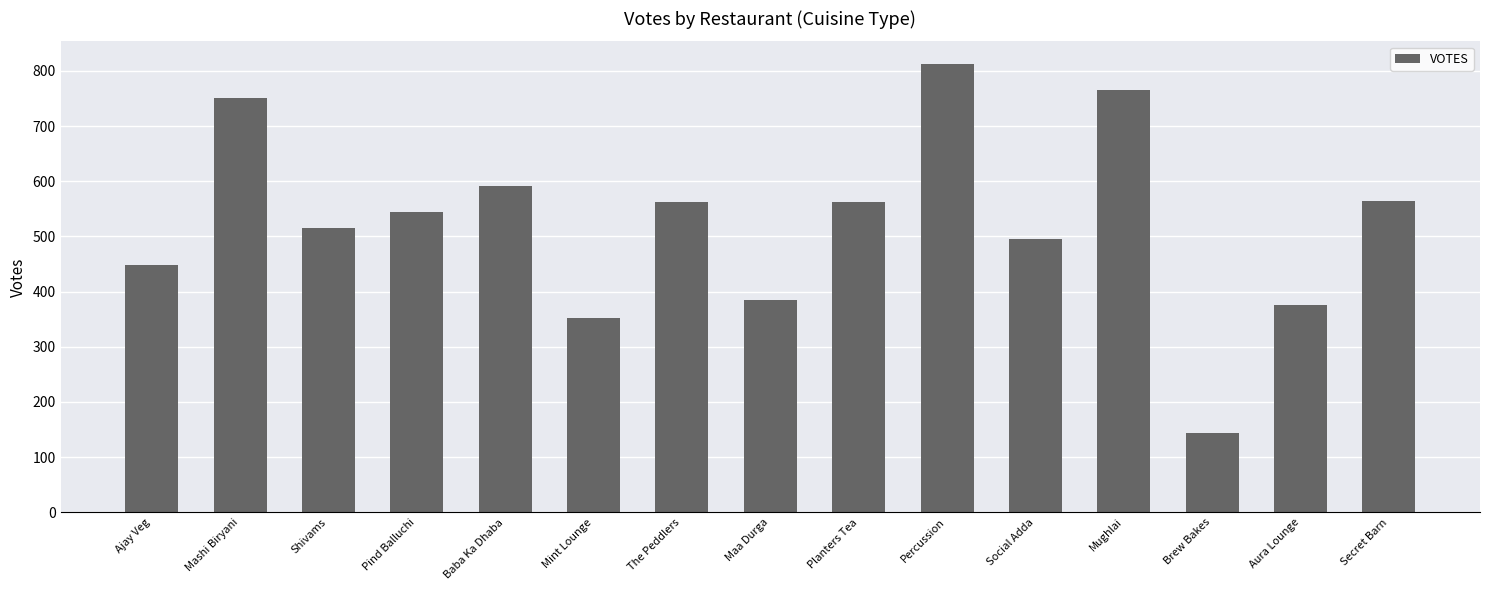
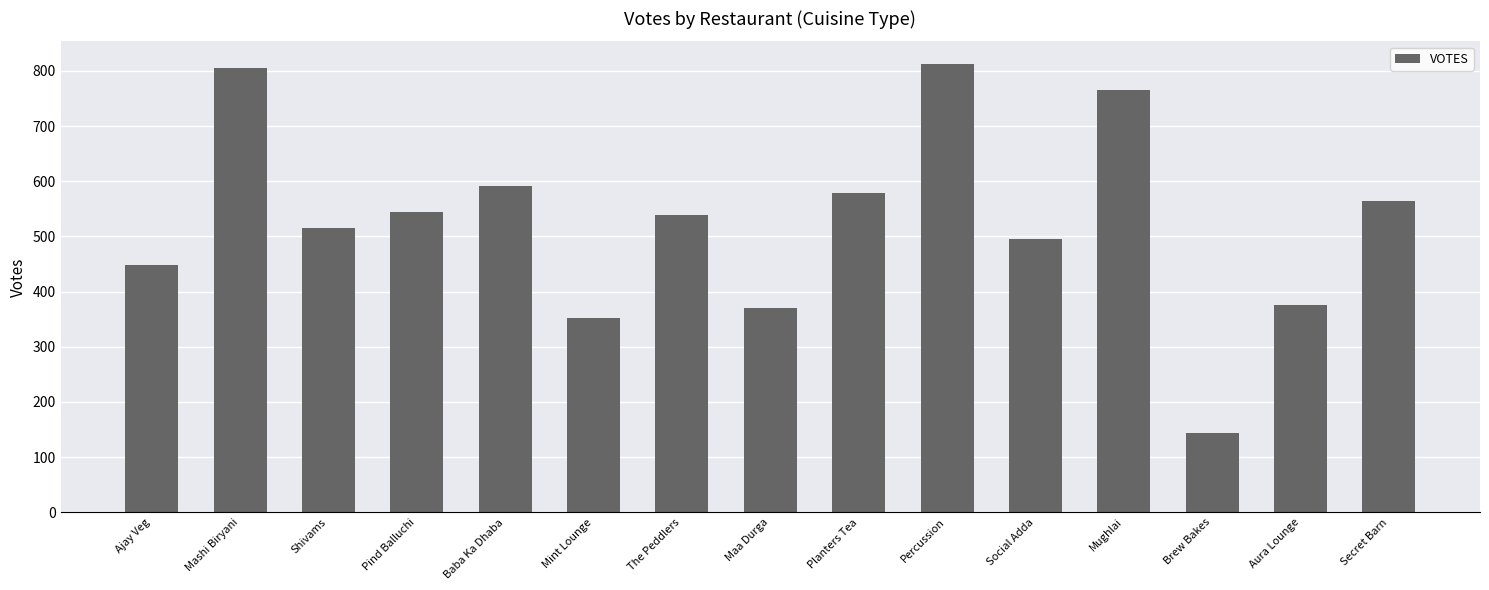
Mashi Biryani: 750 -> 810
The Peddlers: 560 -> 540
Maa Durga: 390 -> 370
Planters Tea: 560 -> 580
